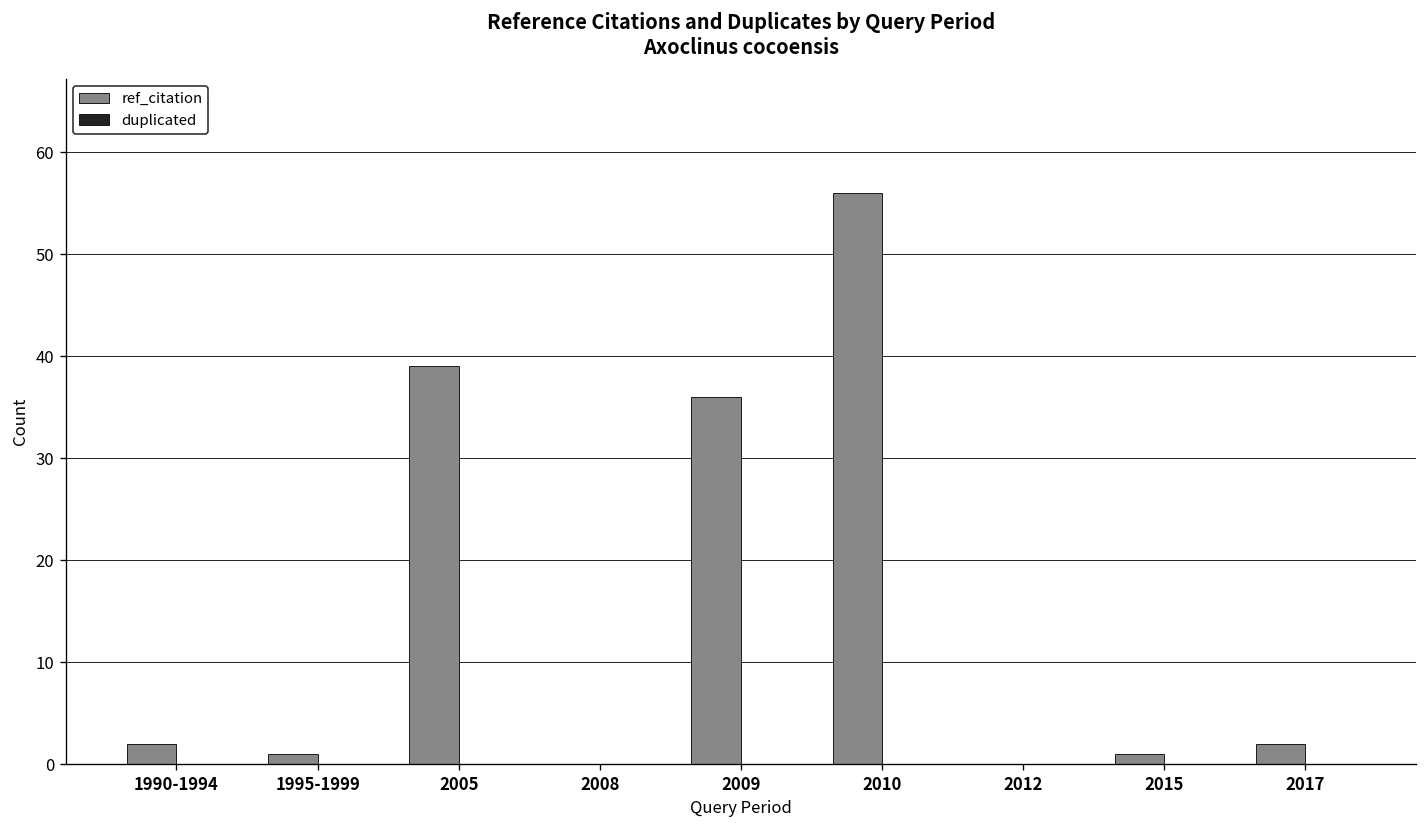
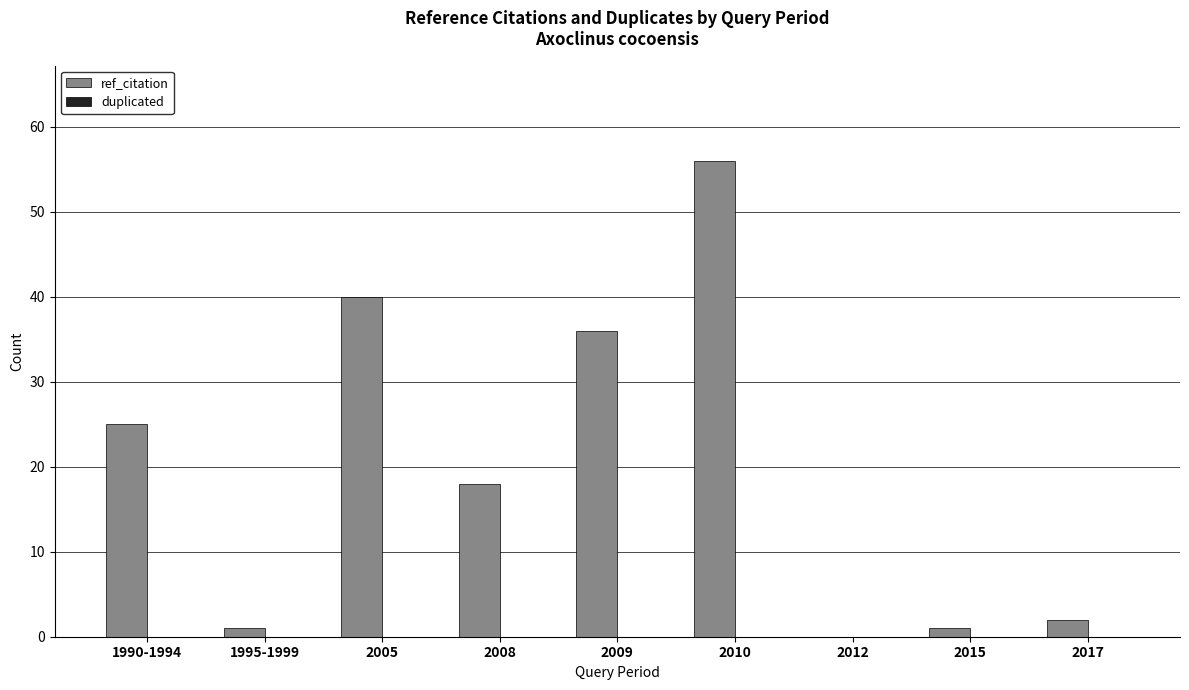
ref_citation, 1990-1994: 2 -> 25
ref_citation, 2005: 39 -> 40
ref_citation, 2008: 0 -> 18
